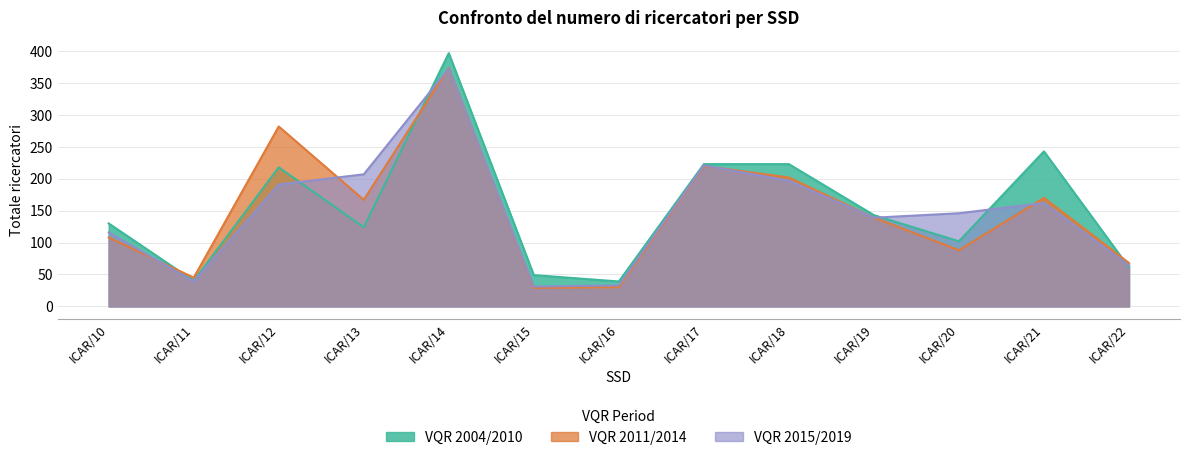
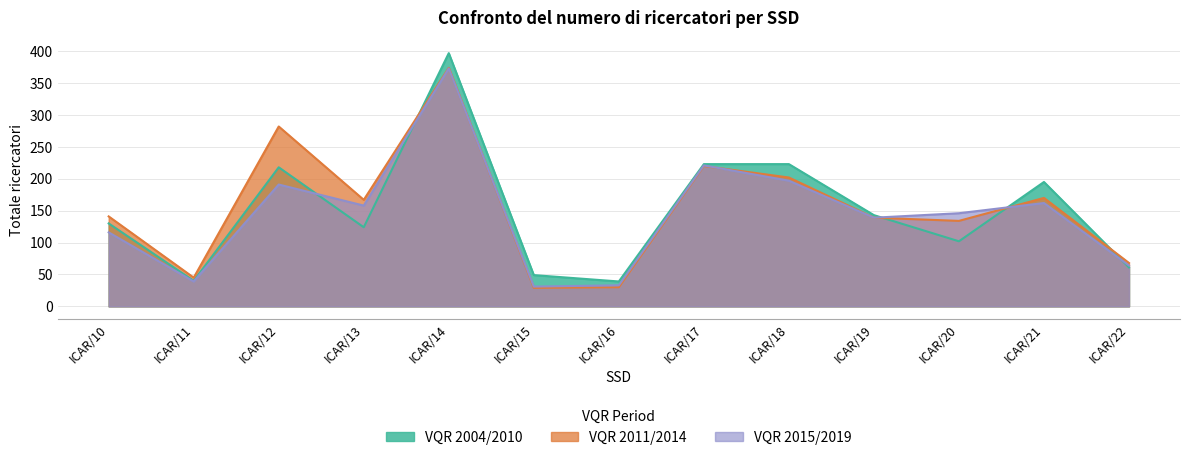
VQR 2011/2014, ICAR/10: 110 -> 140
VQR 2015/2019, ICAR/13: 210 -> 160
VQR 2011/2014, ICAR/20: 90 -> 130
VQR 2004/2010, ICAR/21: 240 -> 200
